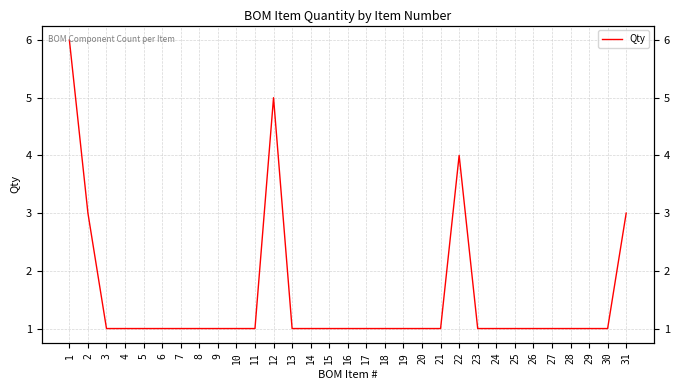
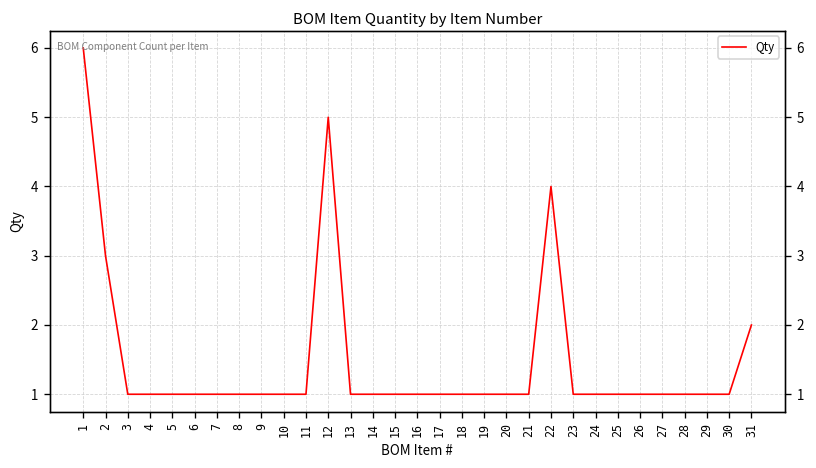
31: 3 -> 2
